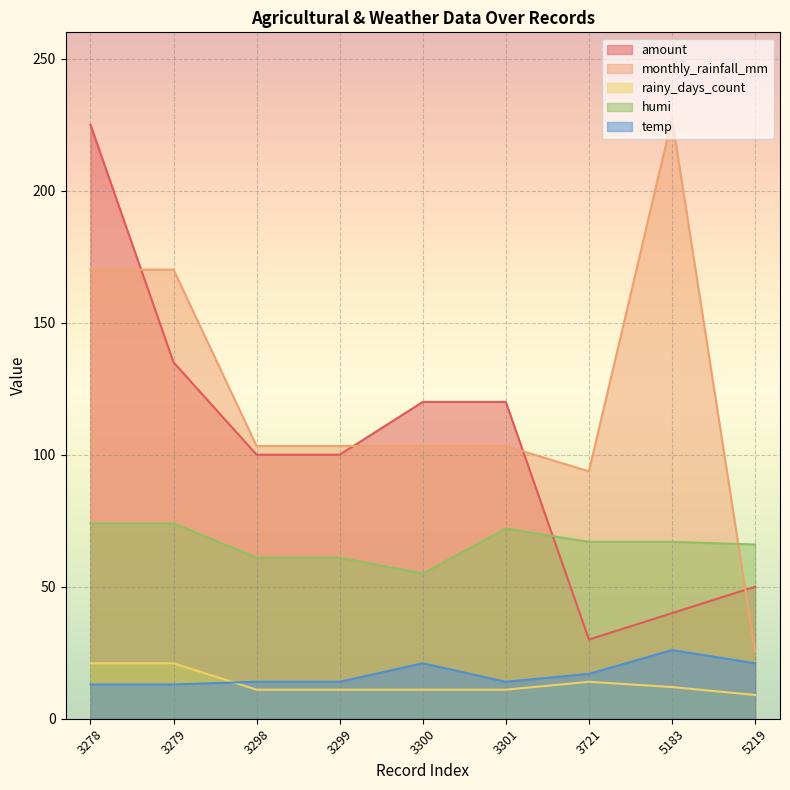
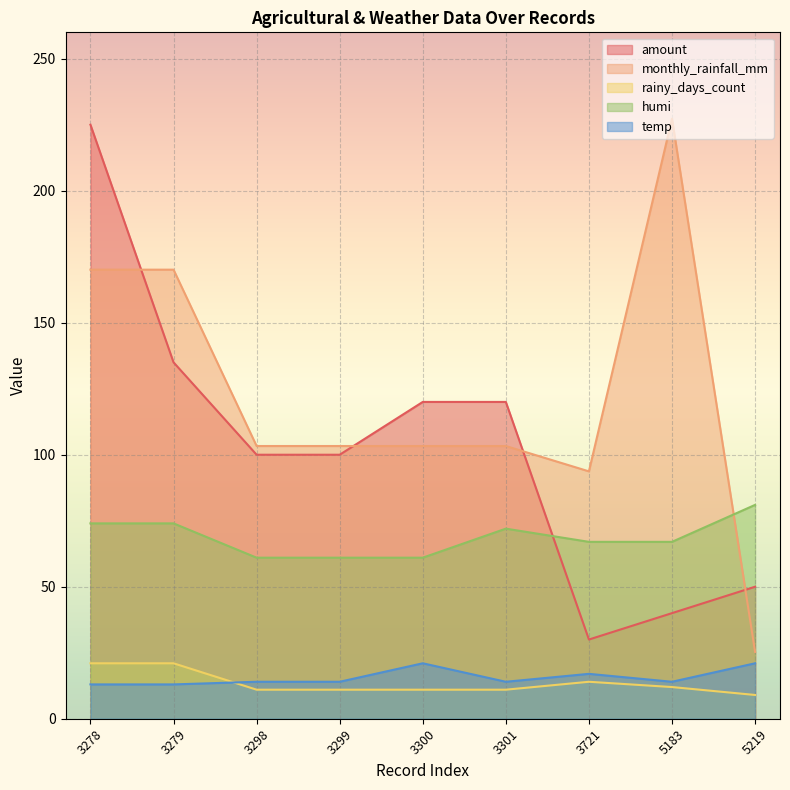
humi, 3300: 55 -> 61
temp, 5183: 26 -> 14
humi, 5219: 66 -> 81
